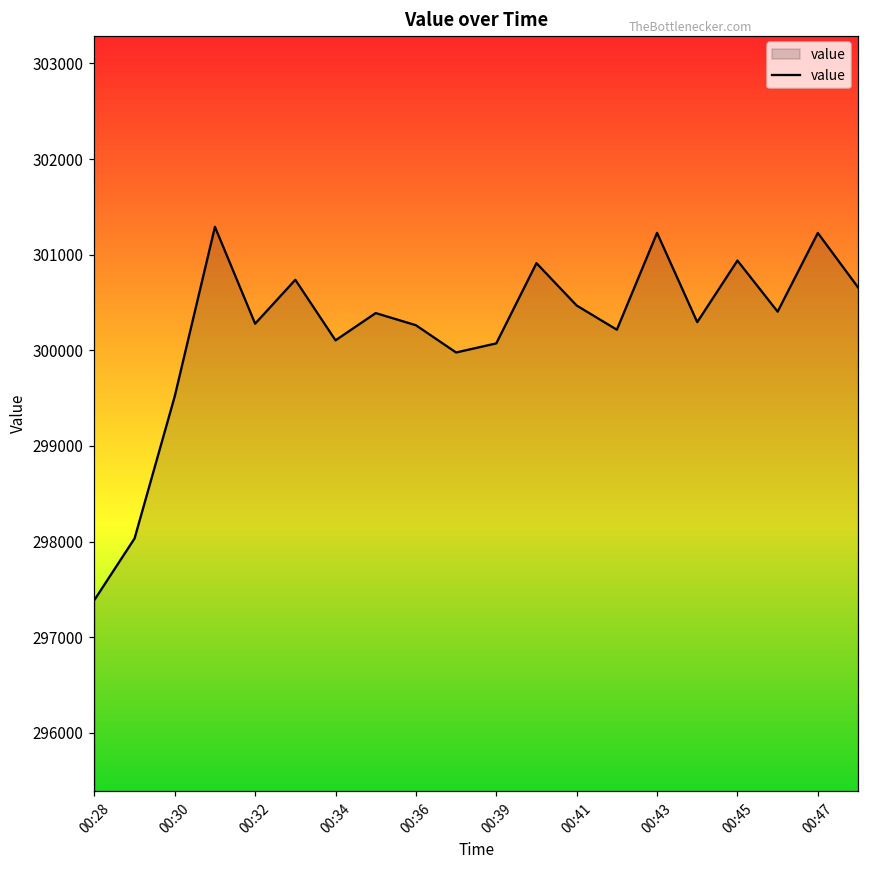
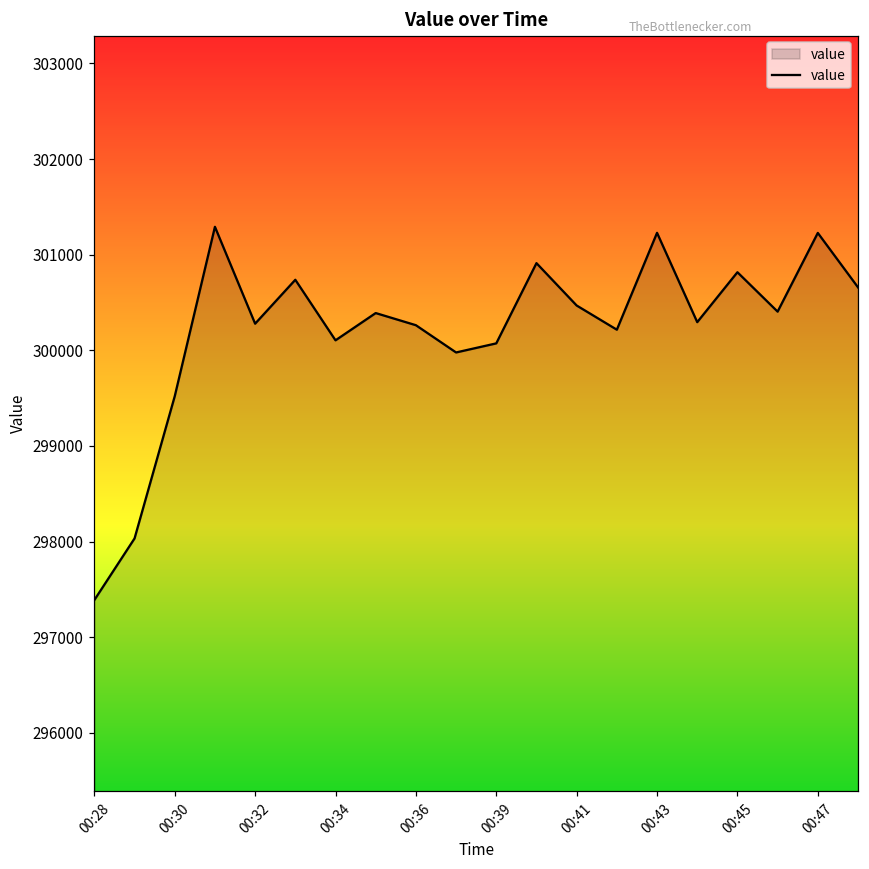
00:45: 300900 -> 300800
